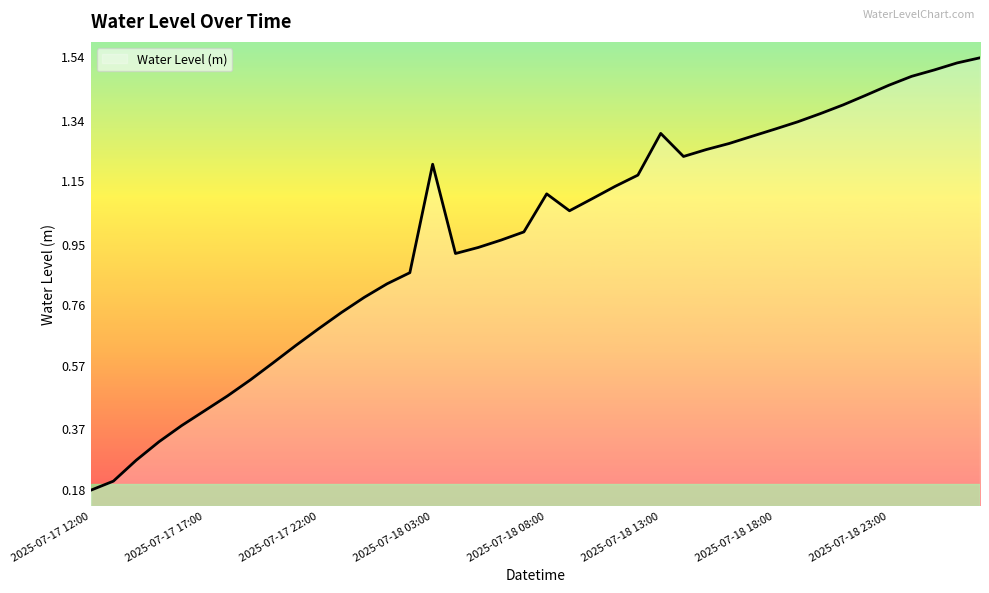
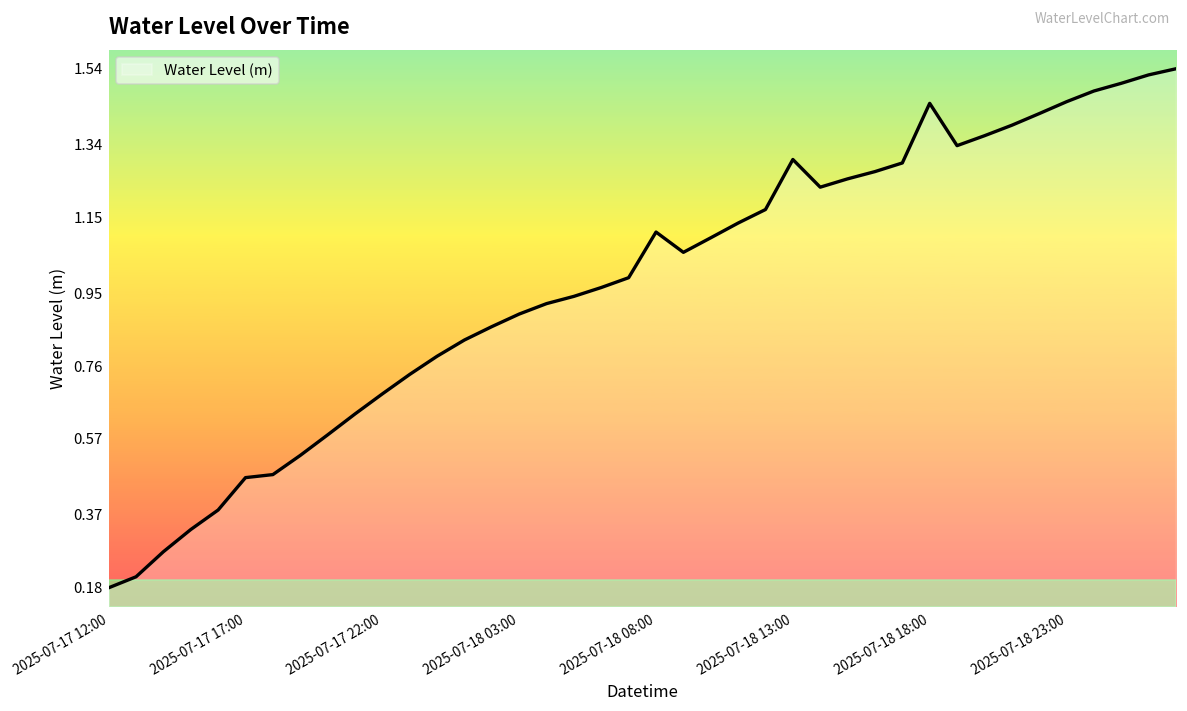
2025-07-17 17:00: 0.43 -> 0.47
2025-07-18 03:00: 1.20 -> 0.89
2025-07-18 18:00: 1.31 -> 1.45
